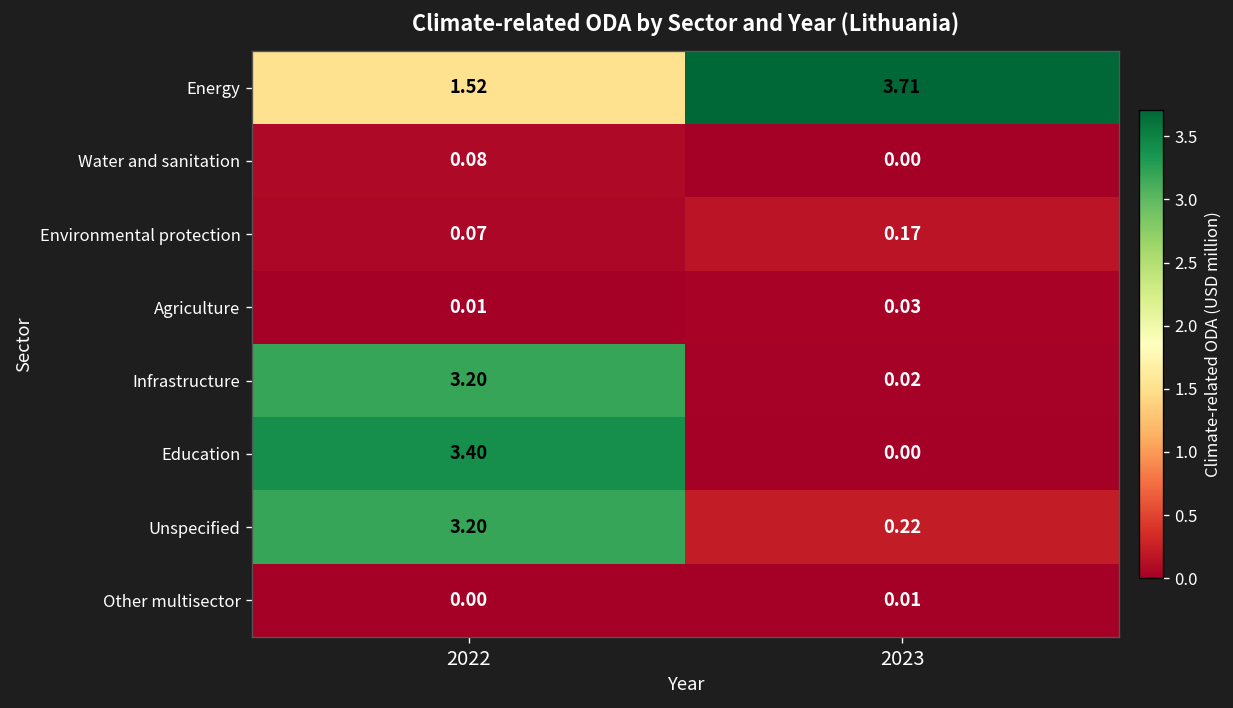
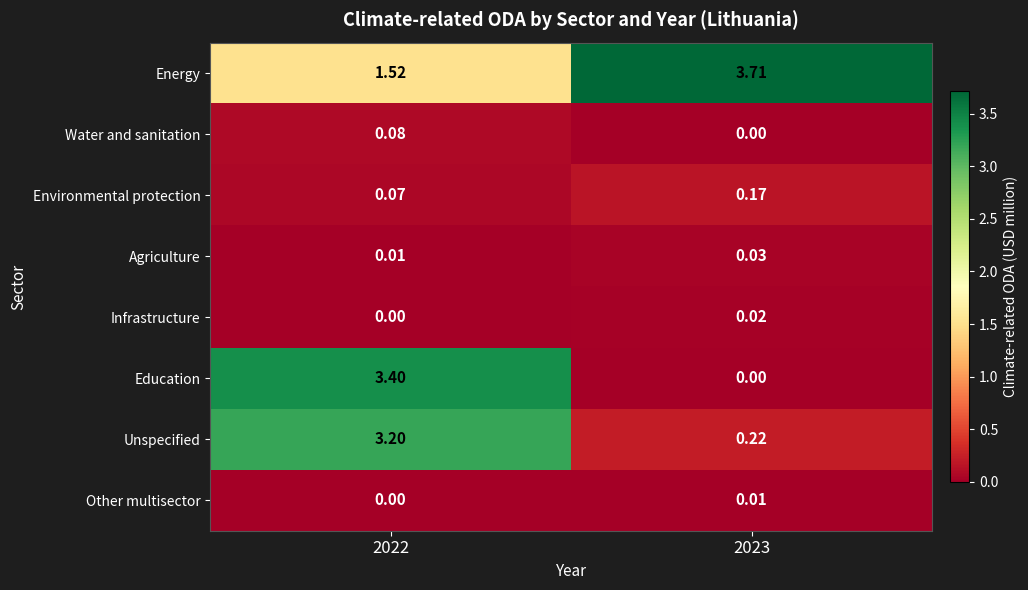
Infrastructure, 2022: 3.20 -> 0.00
